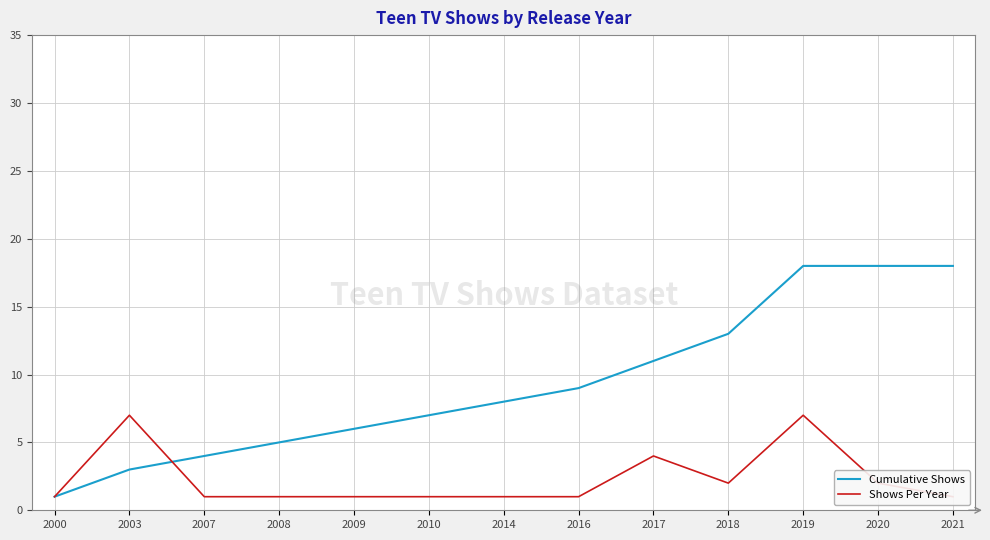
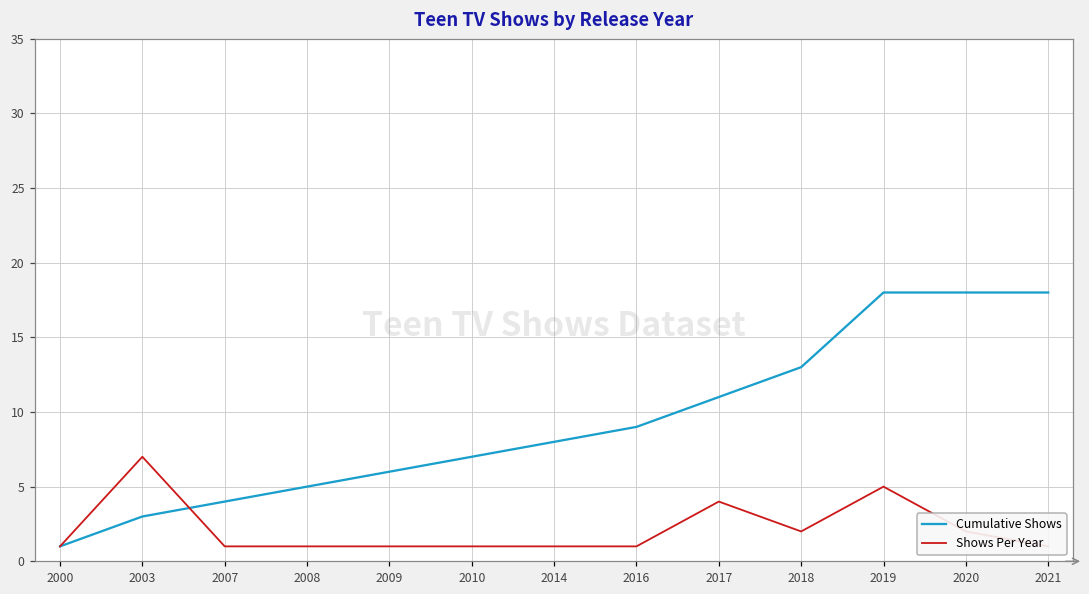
Shows Per Year, 2019: 7 -> 5
